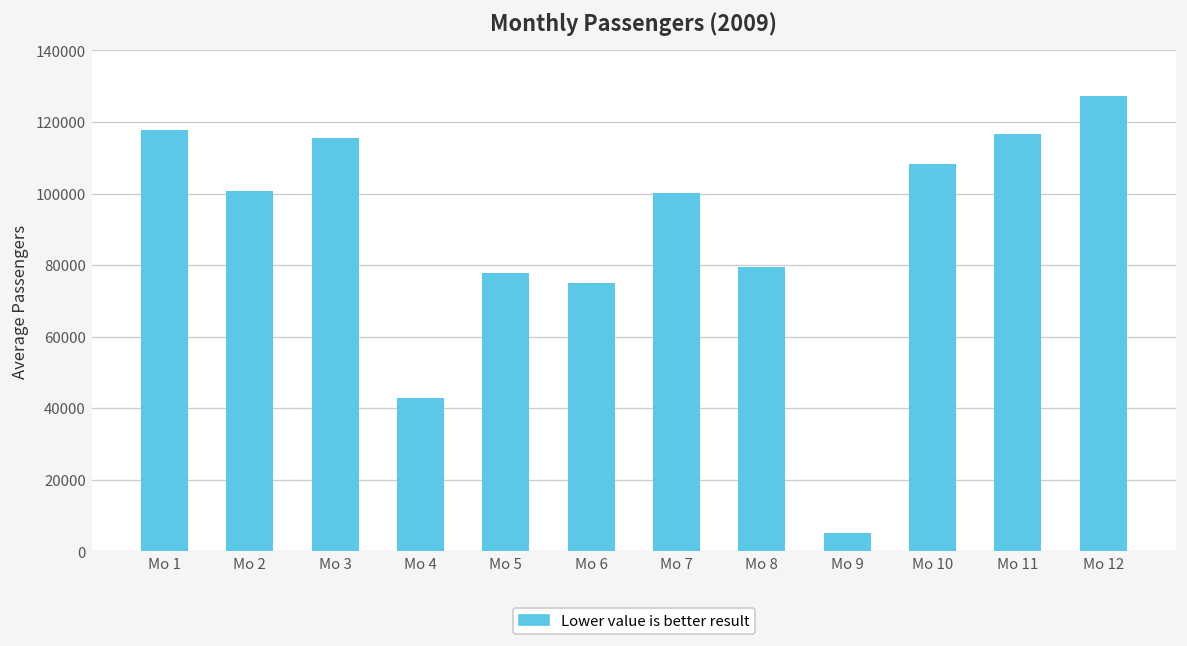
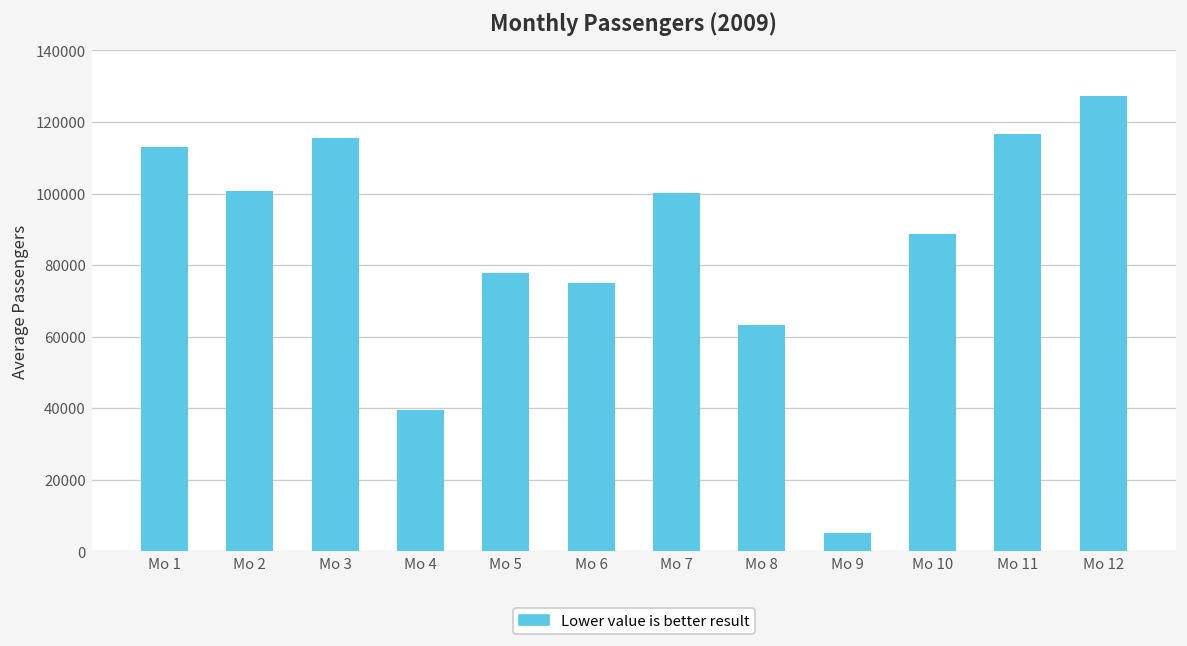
Mo 1: 118000 -> 113000
Mo 4: 43000 -> 39000
Mo 8: 80000 -> 63000
Mo 10: 108000 -> 89000
